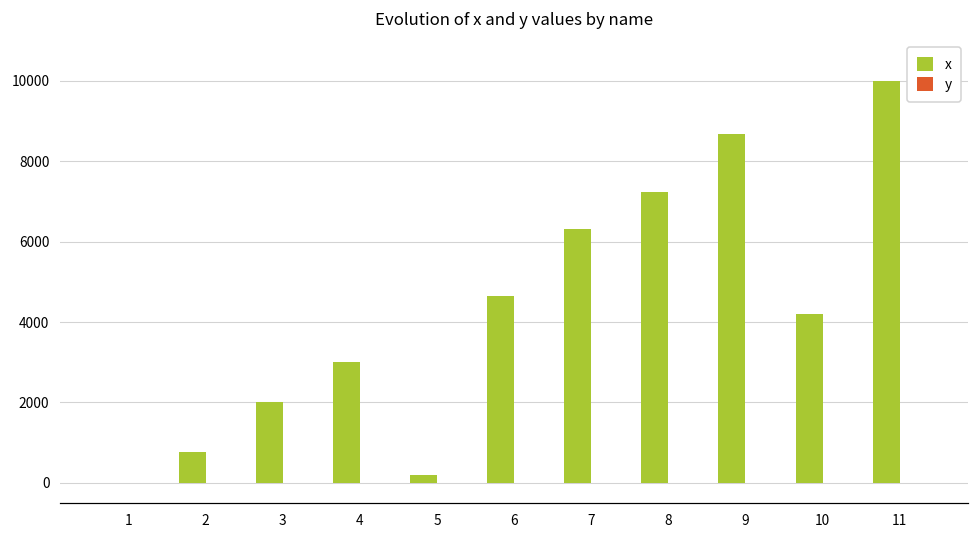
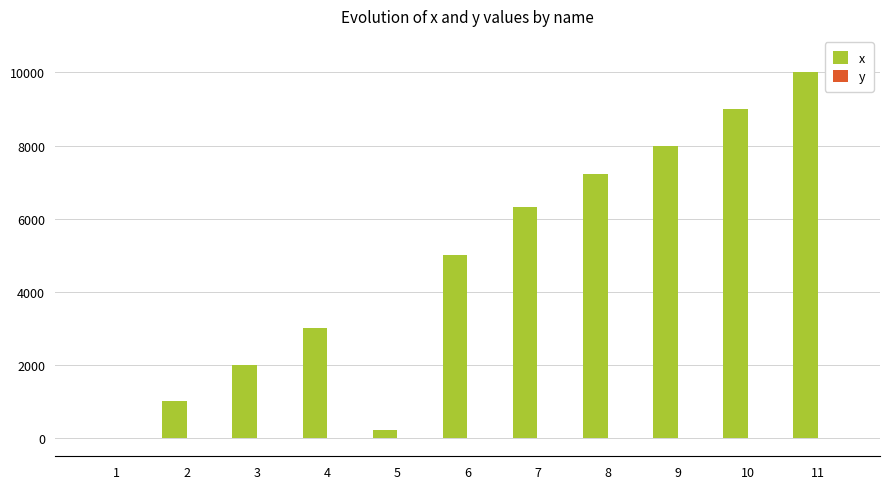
x, 2: 800 -> 1000
x, 6: 4600 -> 5000
x, 9: 8700 -> 8000
x, 10: 4200 -> 9000
